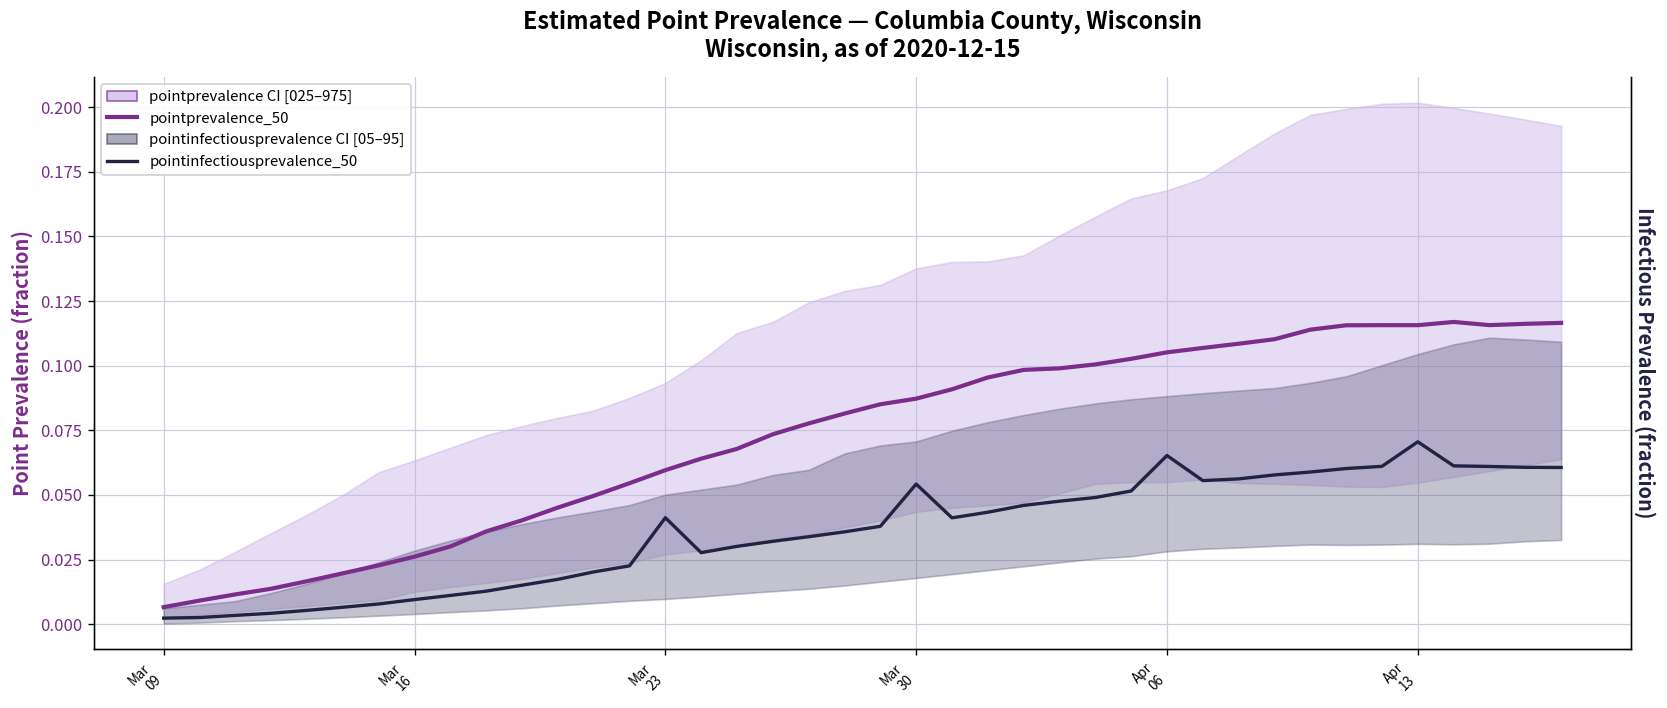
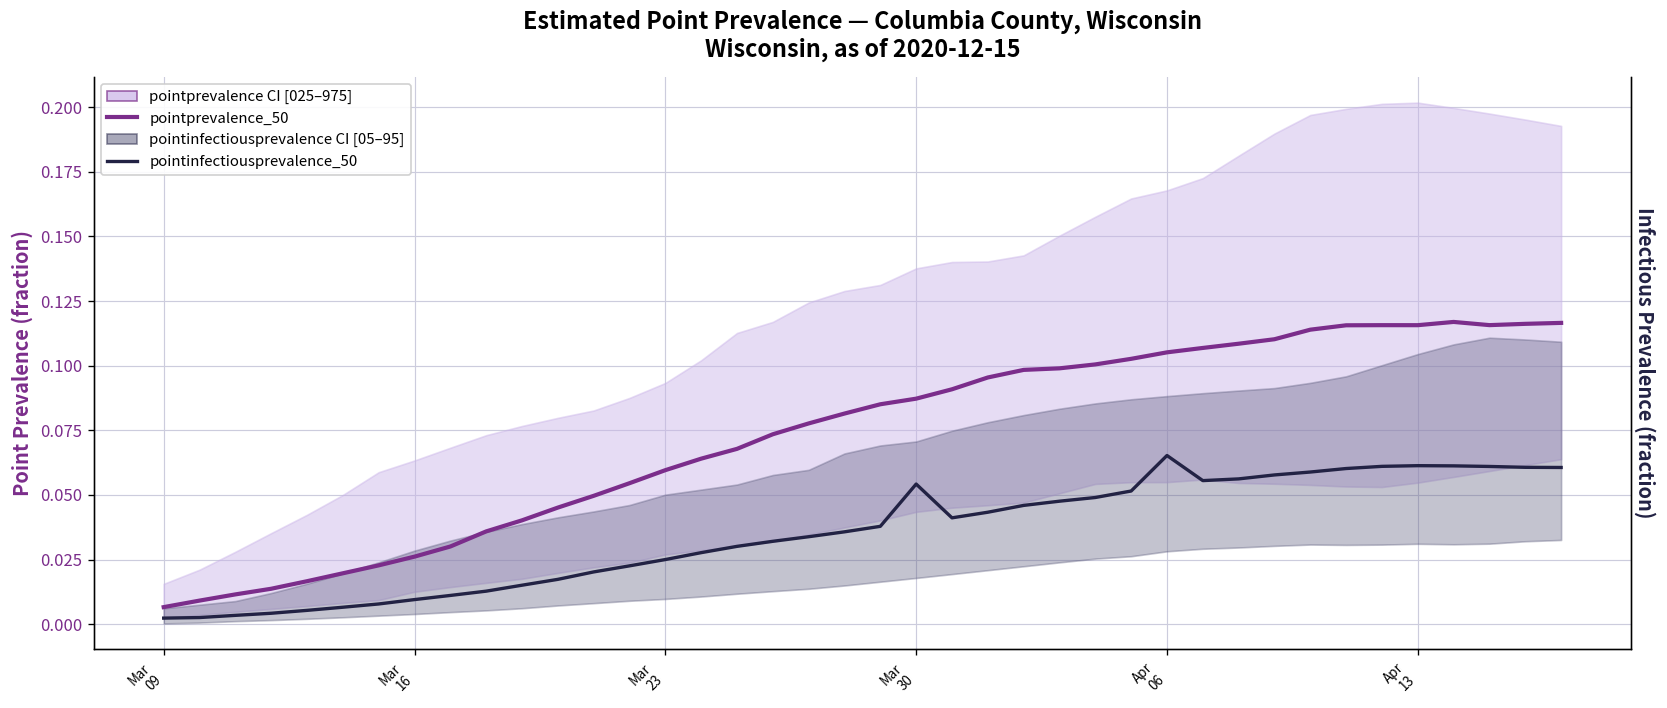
pointinfectiousprevalence_50, Mar 23: 0.041 -> 0.025
pointinfectiousprevalence_50, Apr 13: 0.071 -> 0.061
